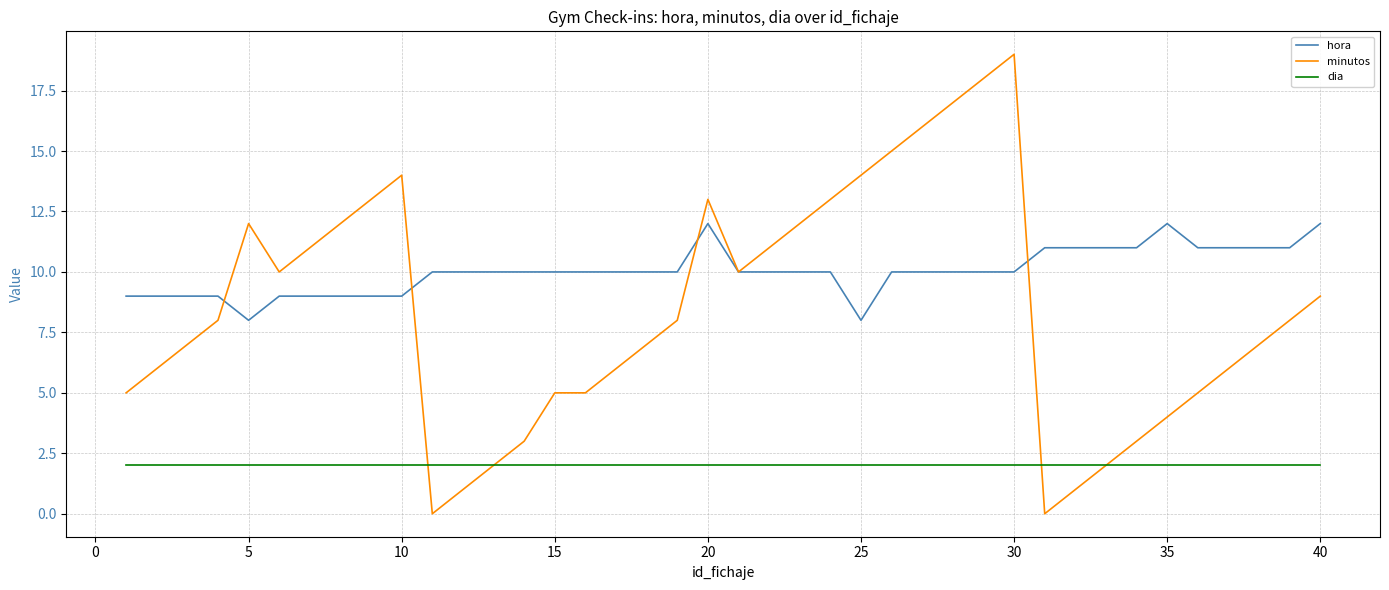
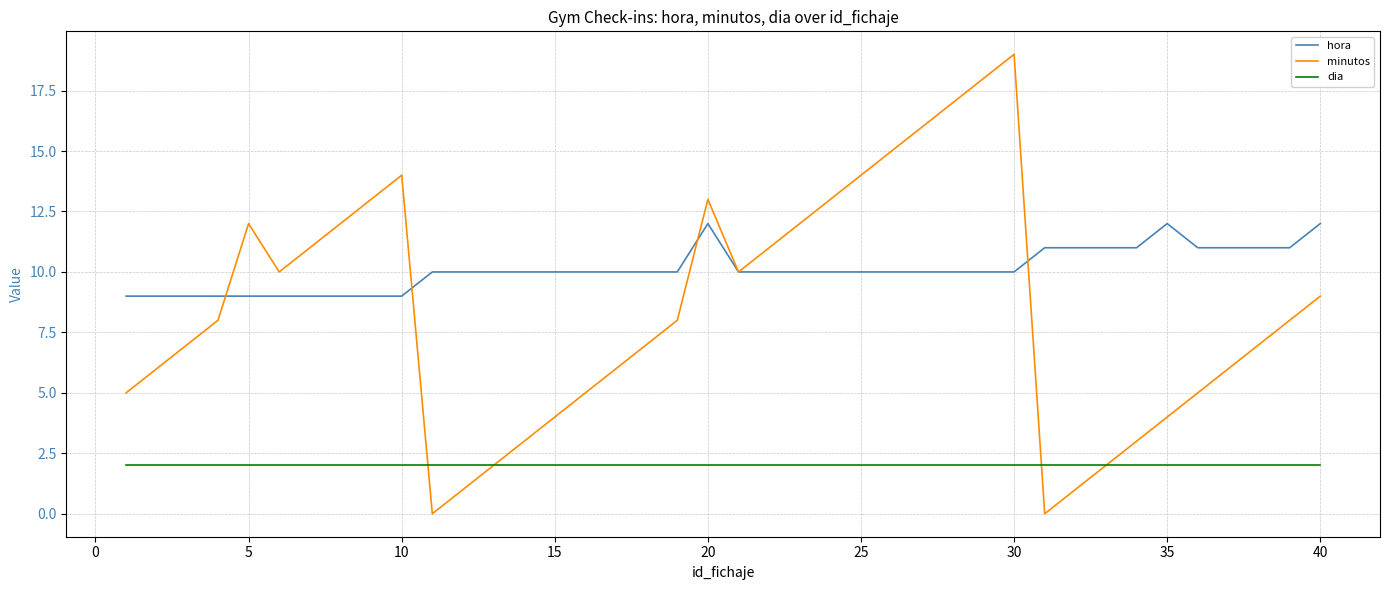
hora, 5: 8 -> 9
minutos, 15: 5 -> 4
hora, 25: 8 -> 10
